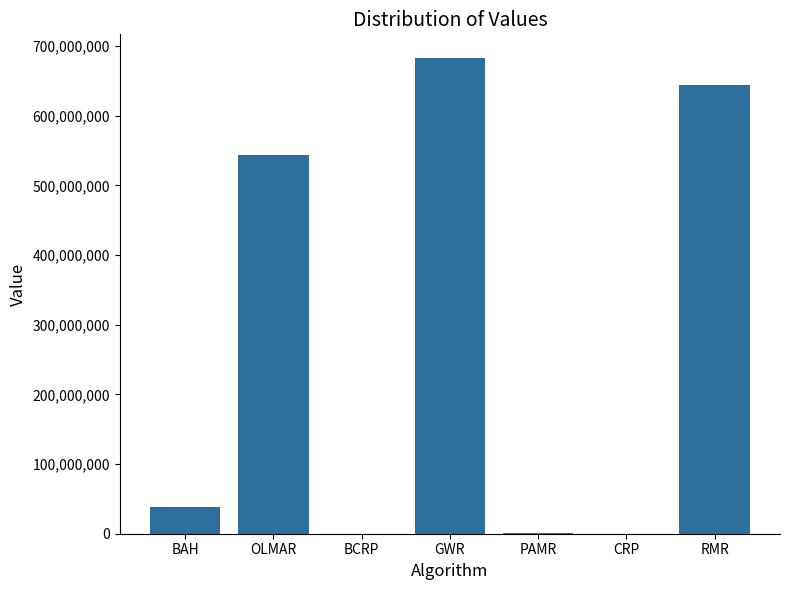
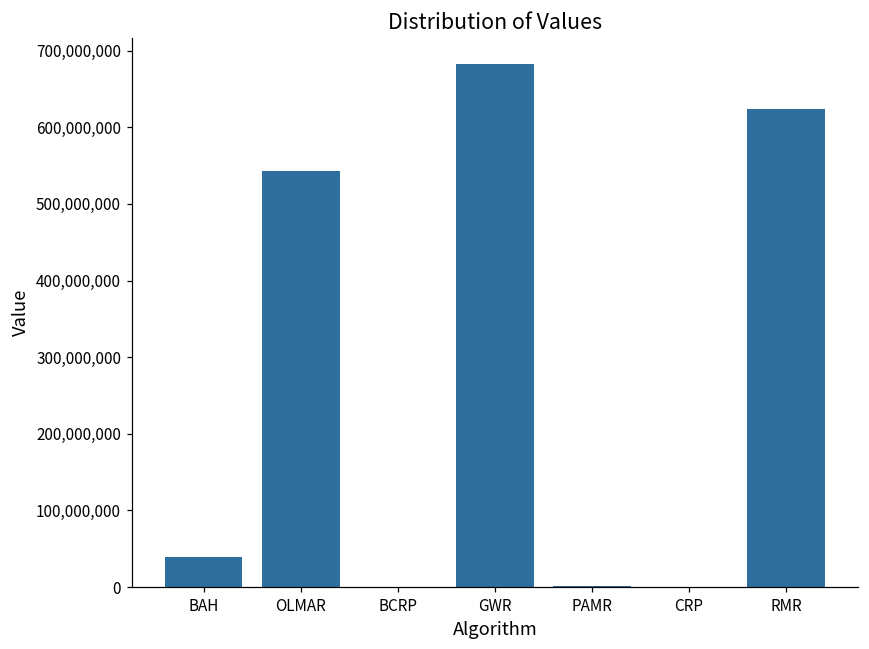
RMR: 640,000,000 -> 620,000,000
